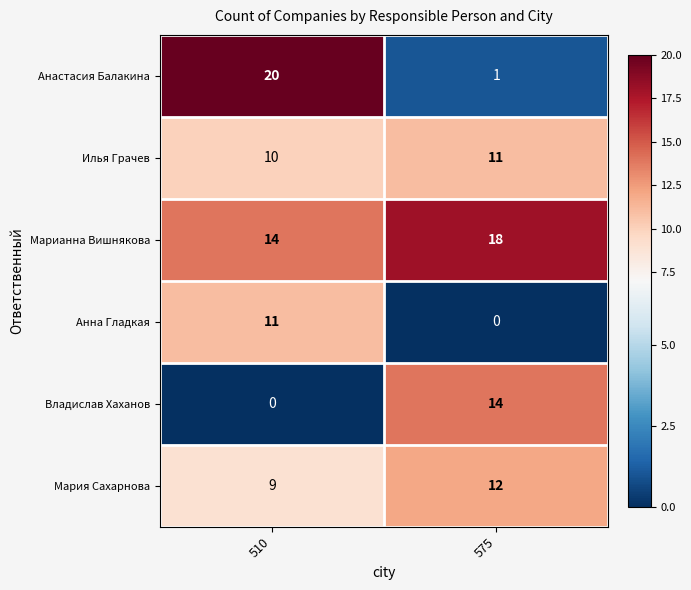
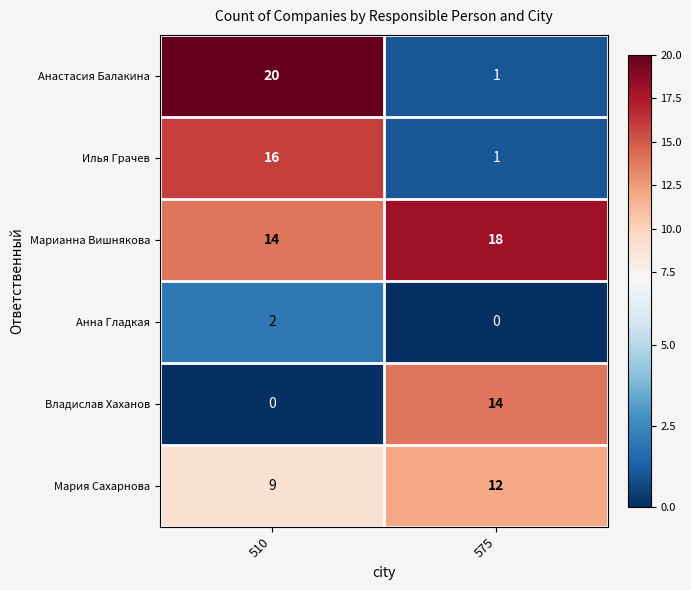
Илья Грачев, 510: 10 -> 16
Илья Грачев, 575: 11 -> 1
Анна Гладкая, 510: 11 -> 2
